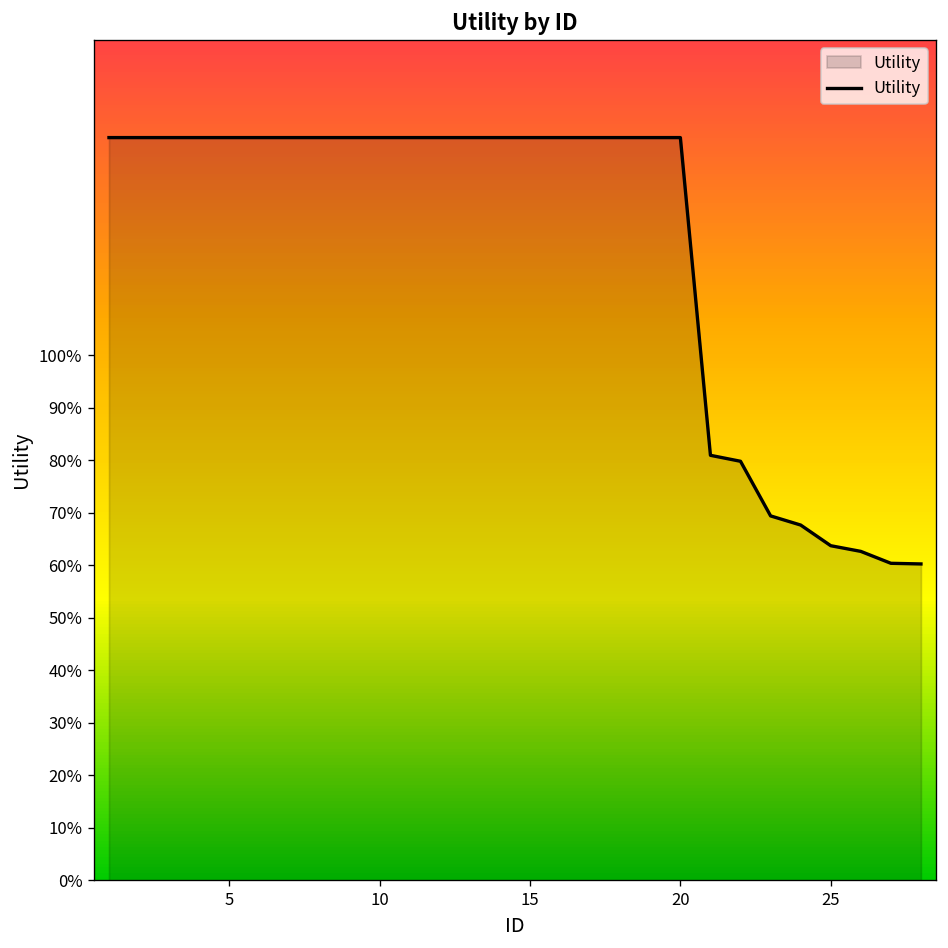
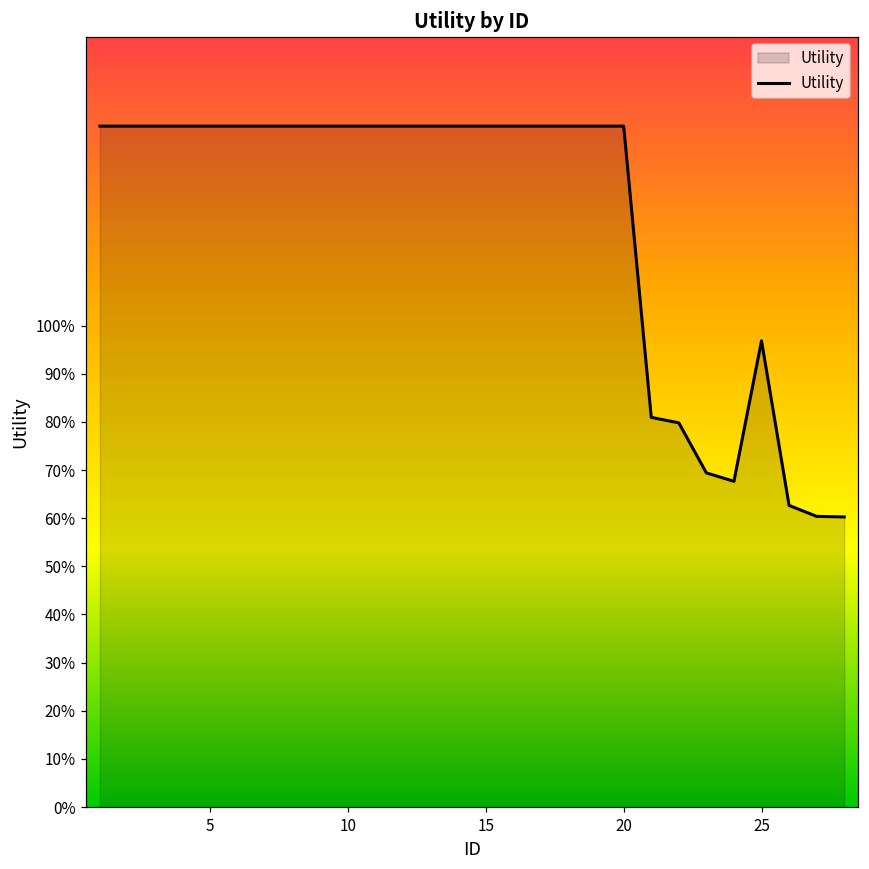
25: 64% -> 97%
